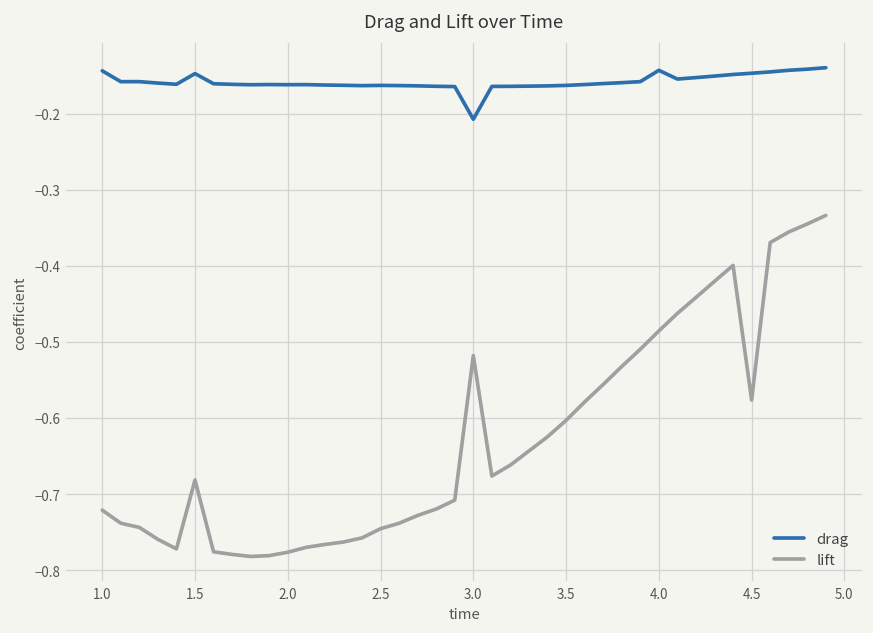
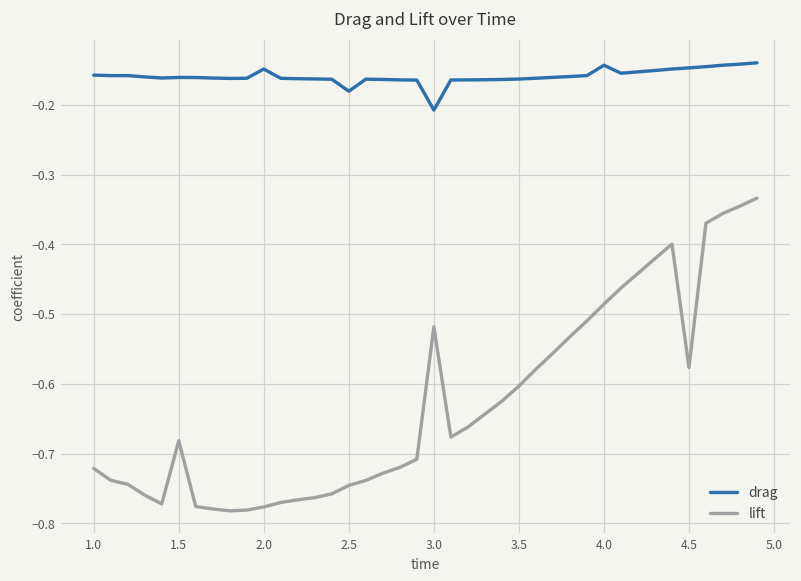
drag, 1.0: -0.14 -> -0.16
drag, 1.5: -0.15 -> -0.16
drag, 2.0: -0.16 -> -0.15
drag, 2.5: -0.16 -> -0.18
